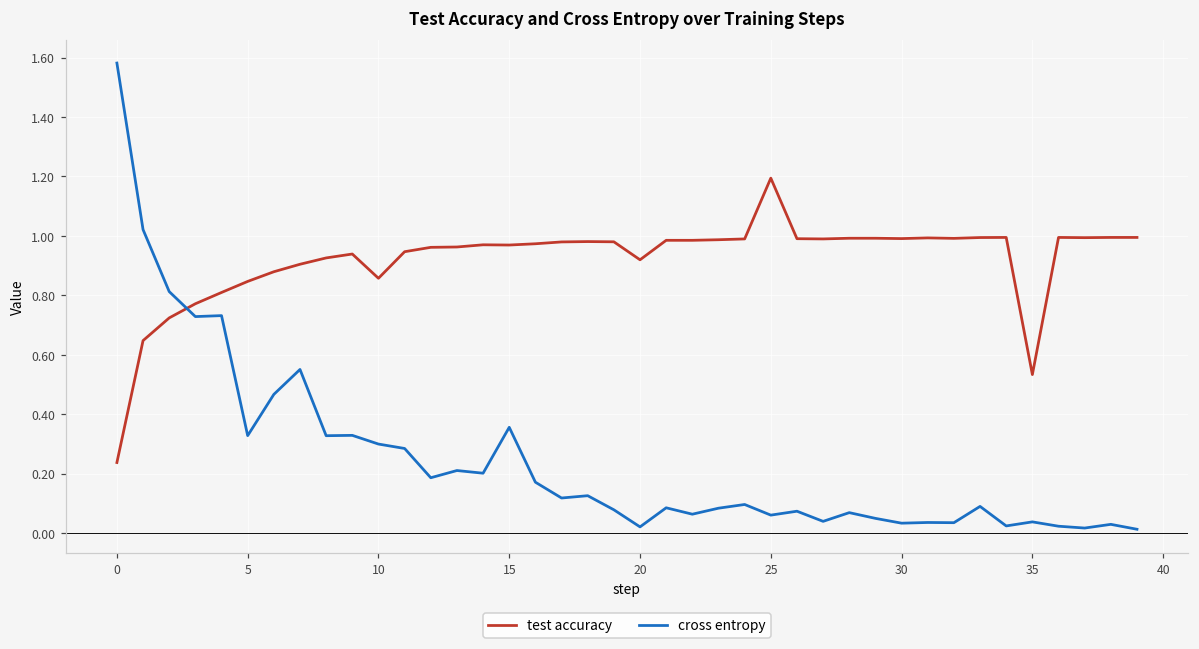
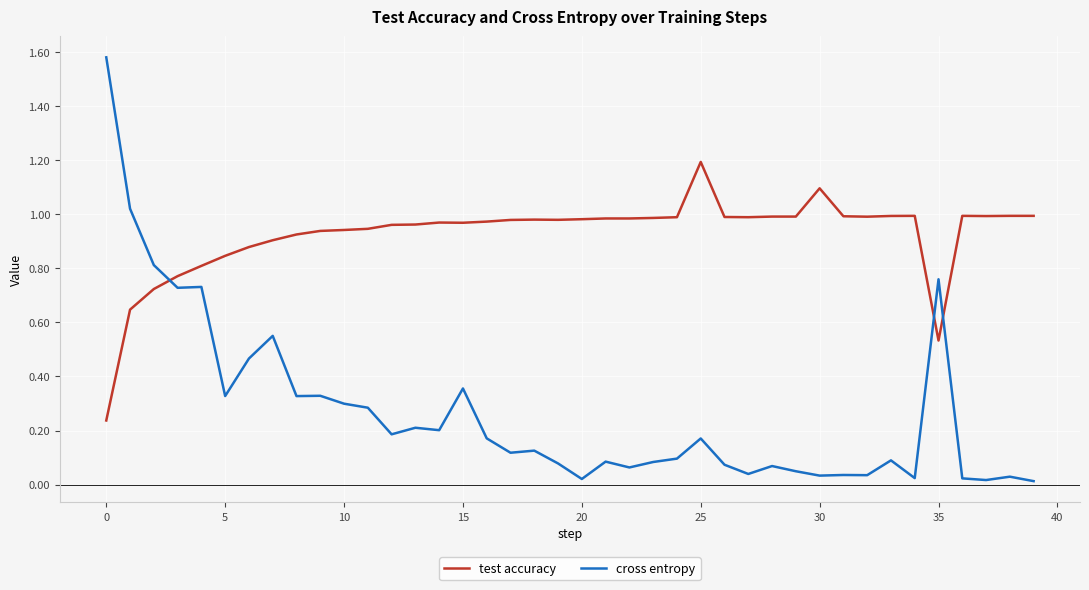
test accuracy, 10: 0.86 -> 0.94
test accuracy, 20: 0.92 -> 0.98
cross entropy, 25: 0.06 -> 0.17
test accuracy, 30: 0.99 -> 1.10
cross entropy, 35: 0.04 -> 0.76
